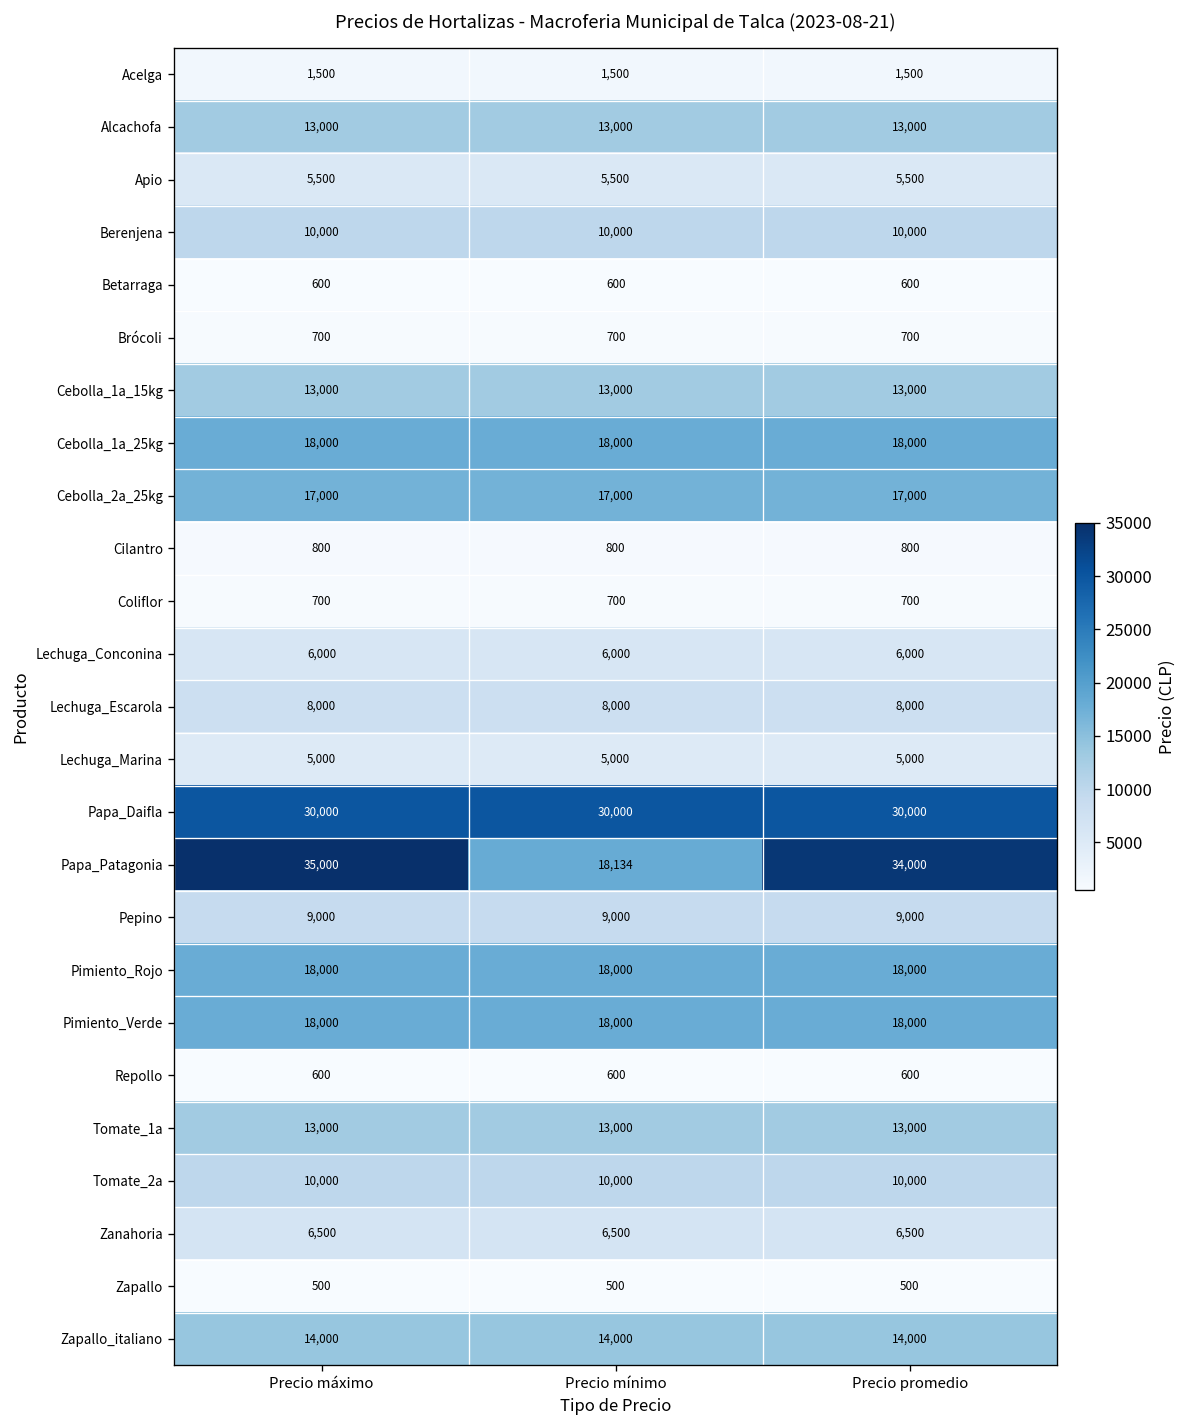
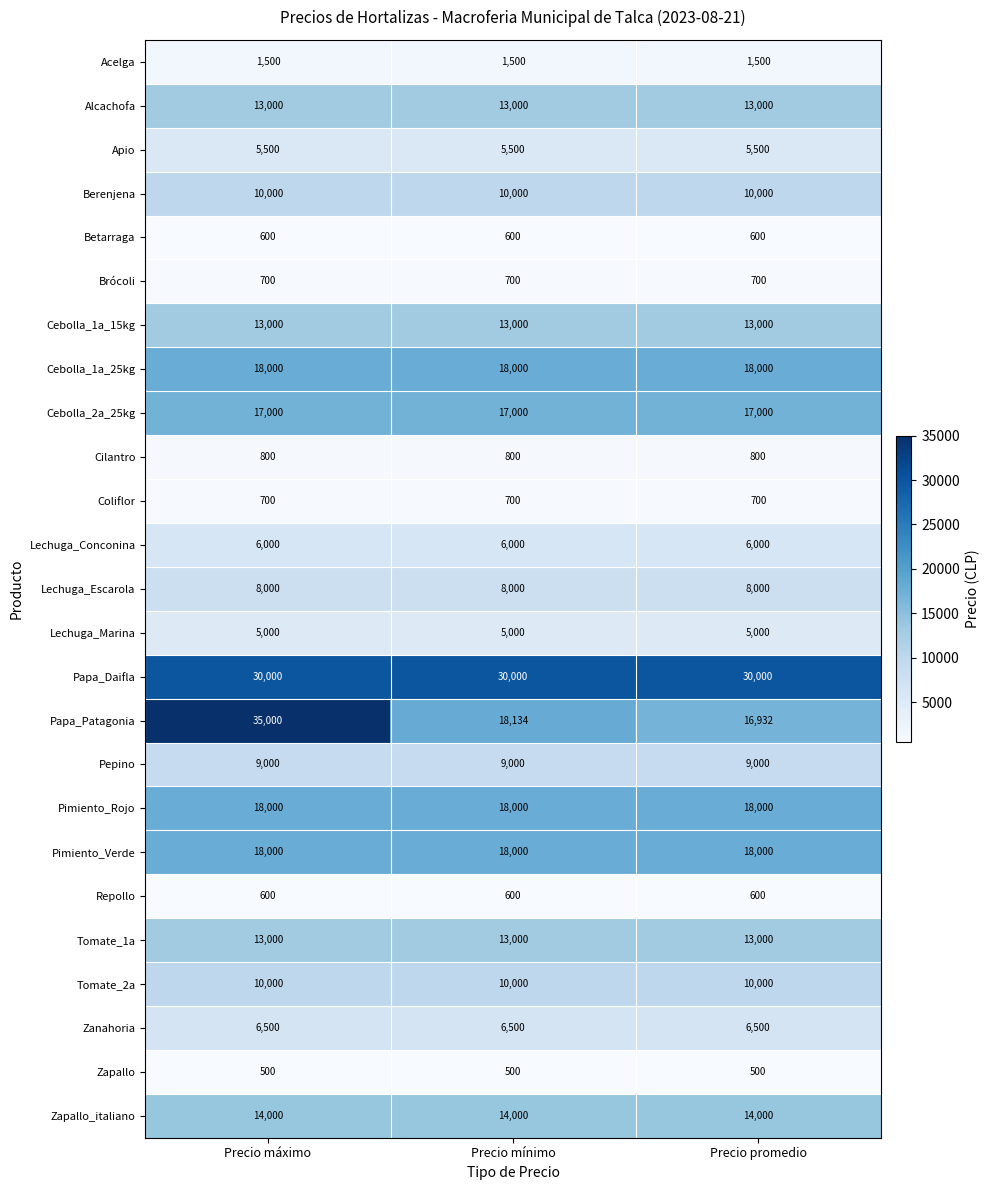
Papa_Patagonia, Precio promedio: 34,000 -> 16,932
